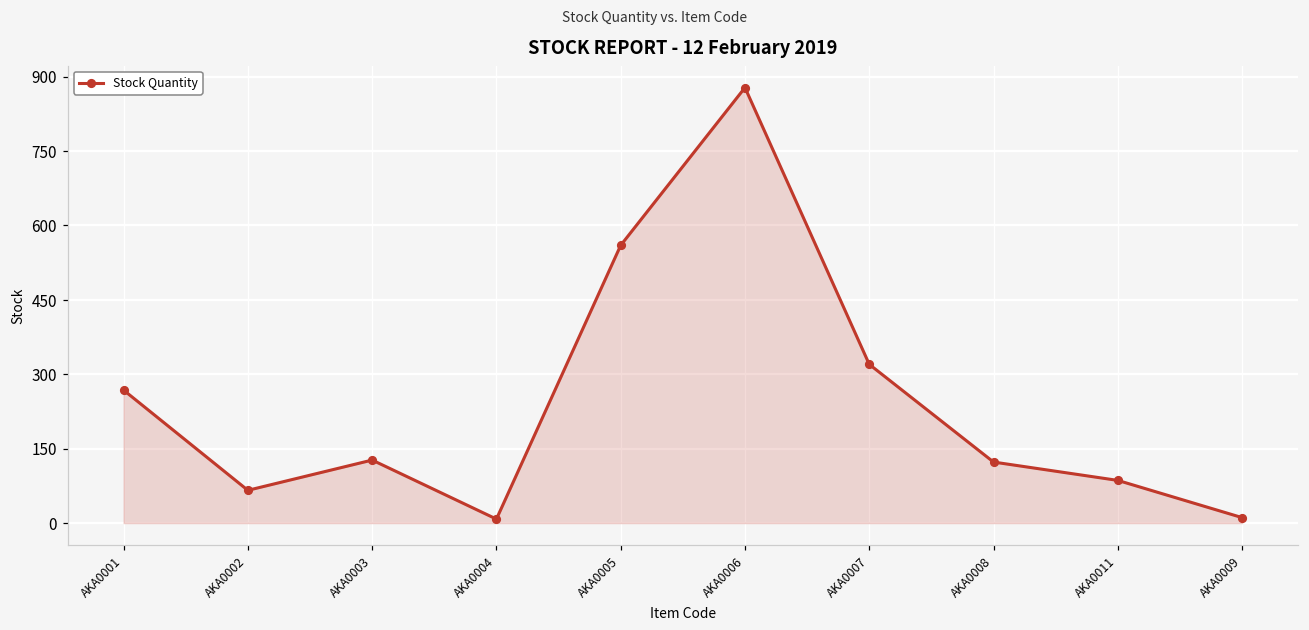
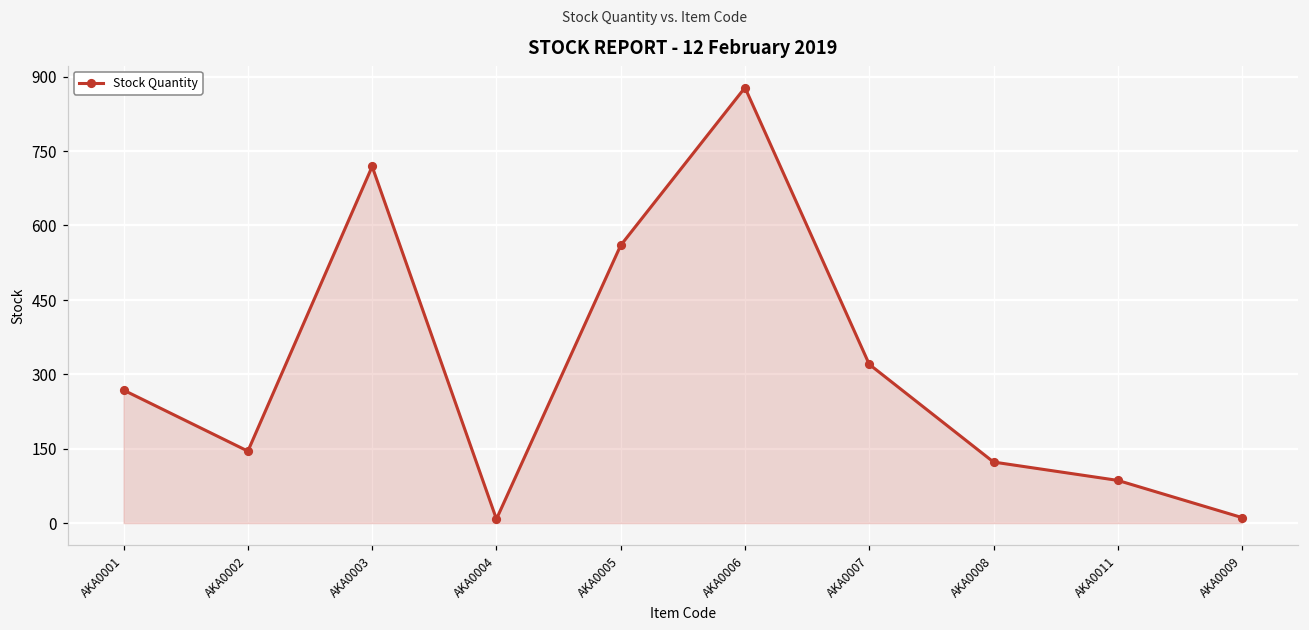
AKA0002: 70 -> 150
AKA0003: 130 -> 720
